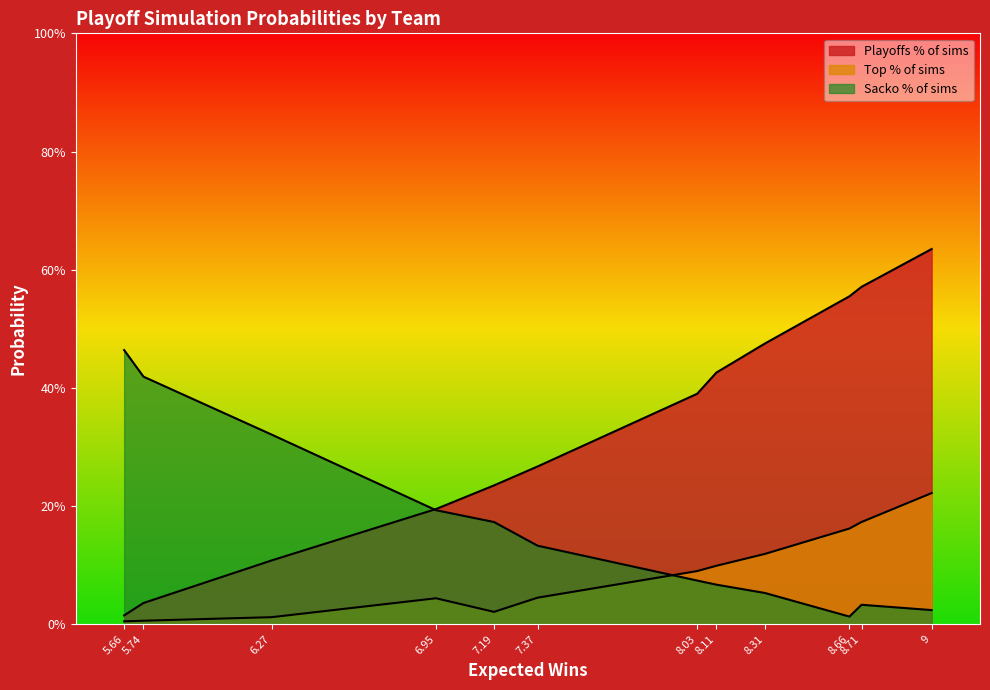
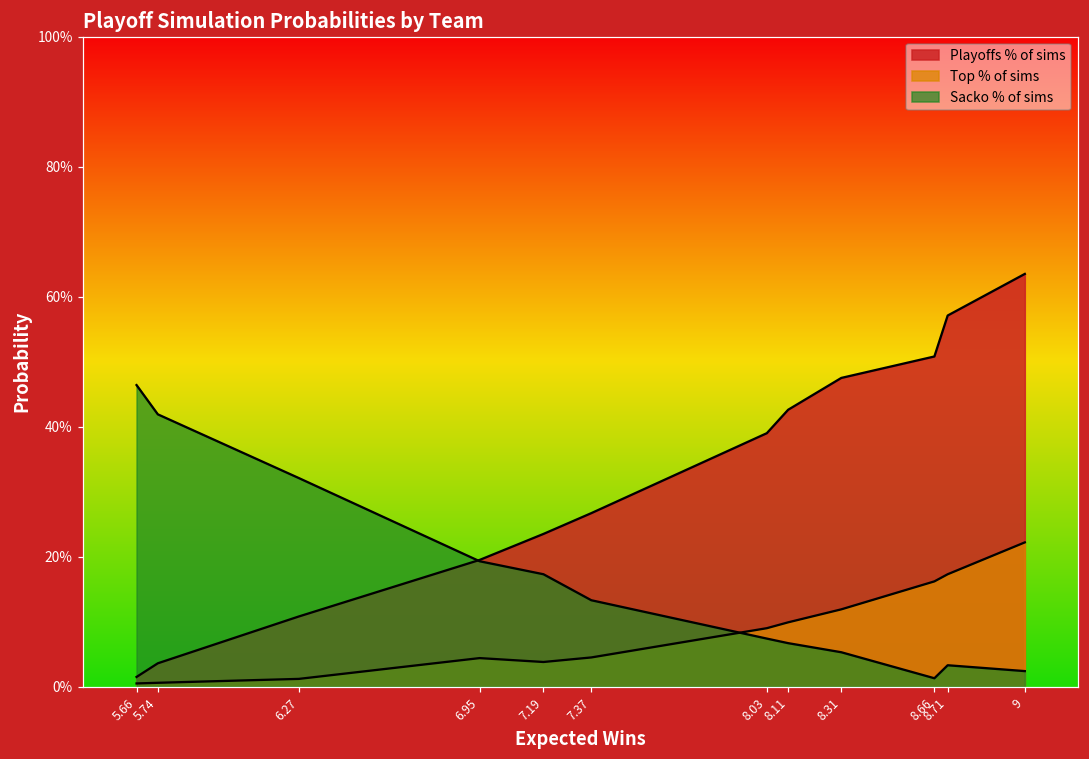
Top % of sims, 7.19: 2% -> 4%
Playoffs % of sims, 8.66: 56% -> 51%
